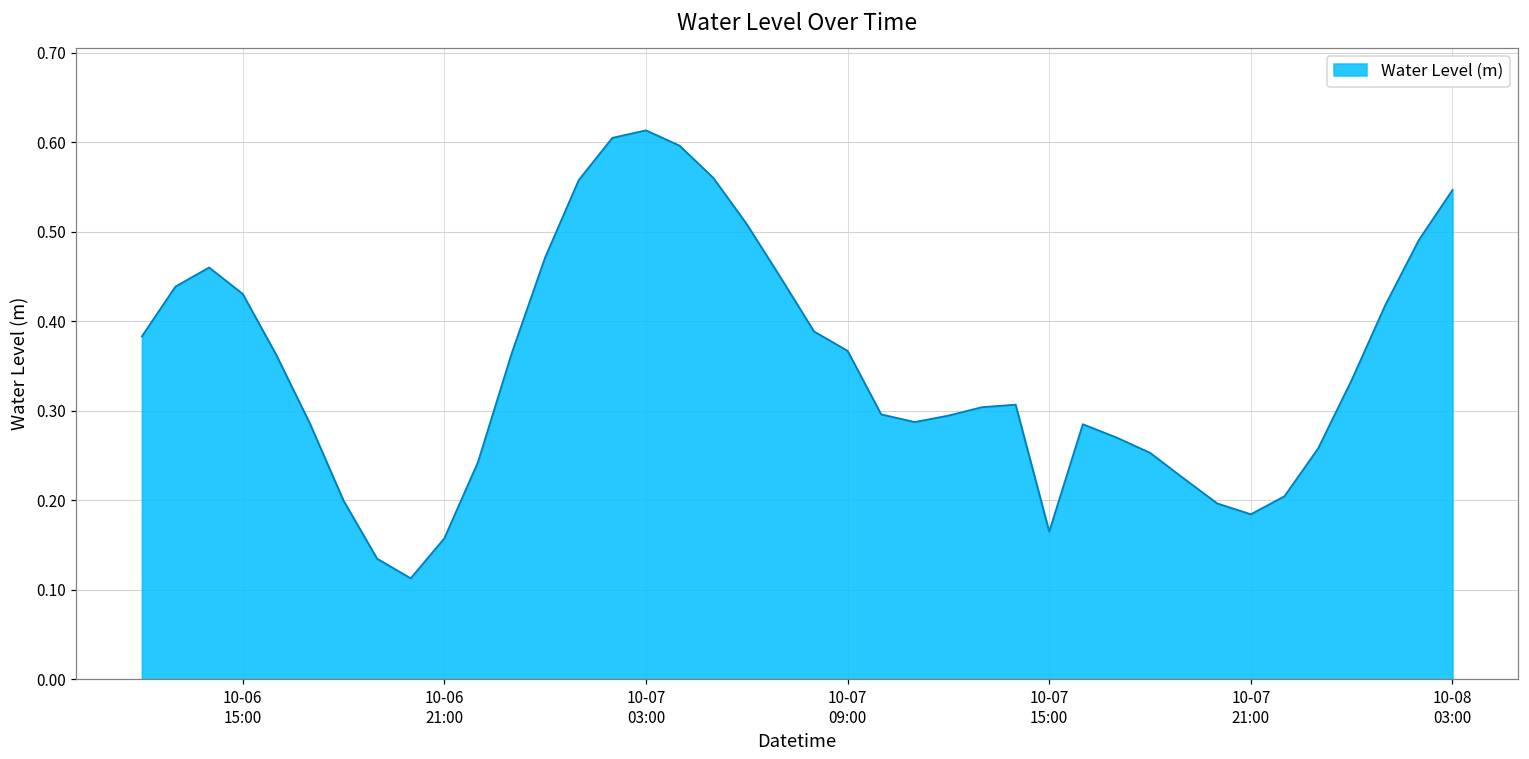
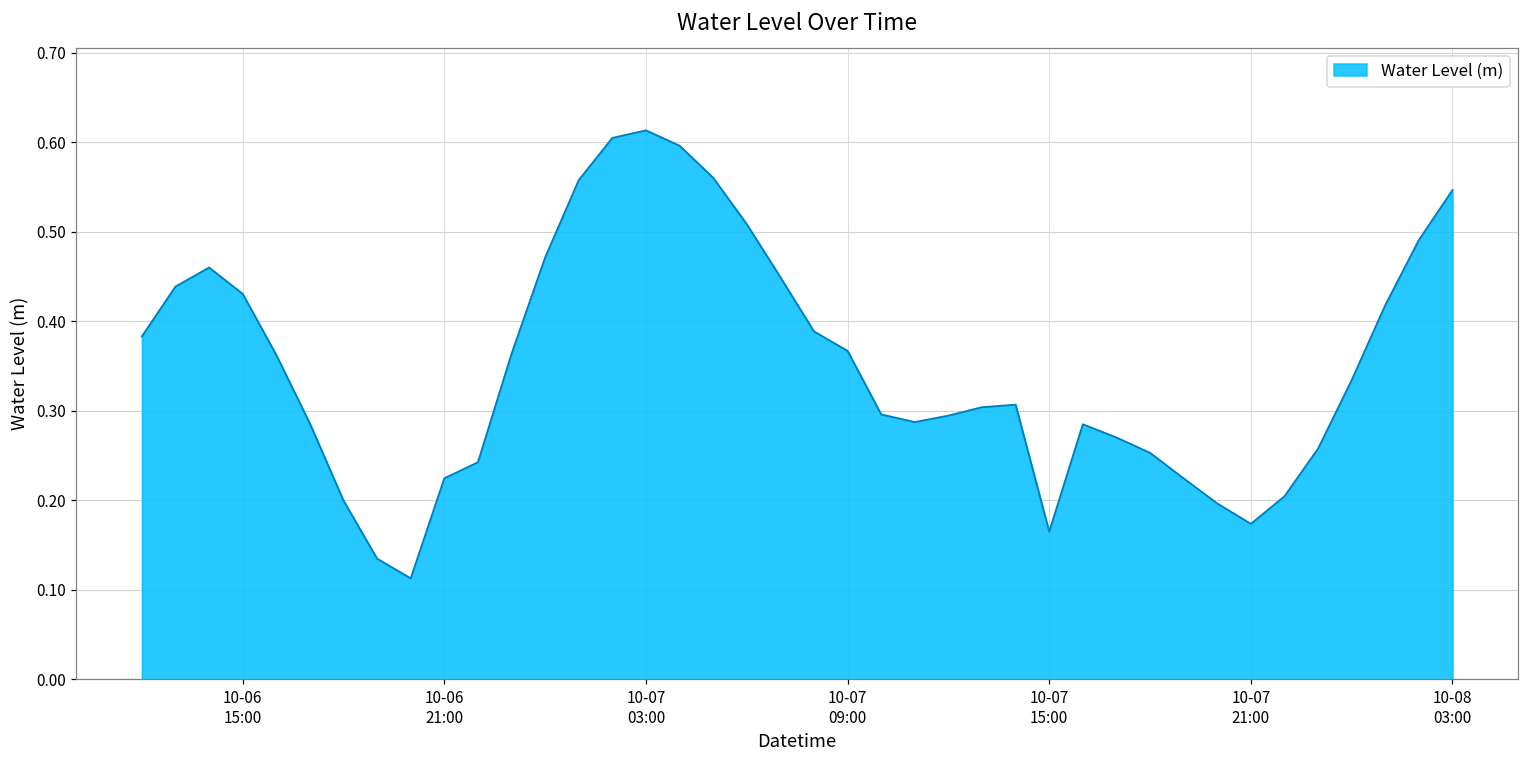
10-06 21:00: 0.16 -> 0.22
10-07 21:00: 0.18 -> 0.17
